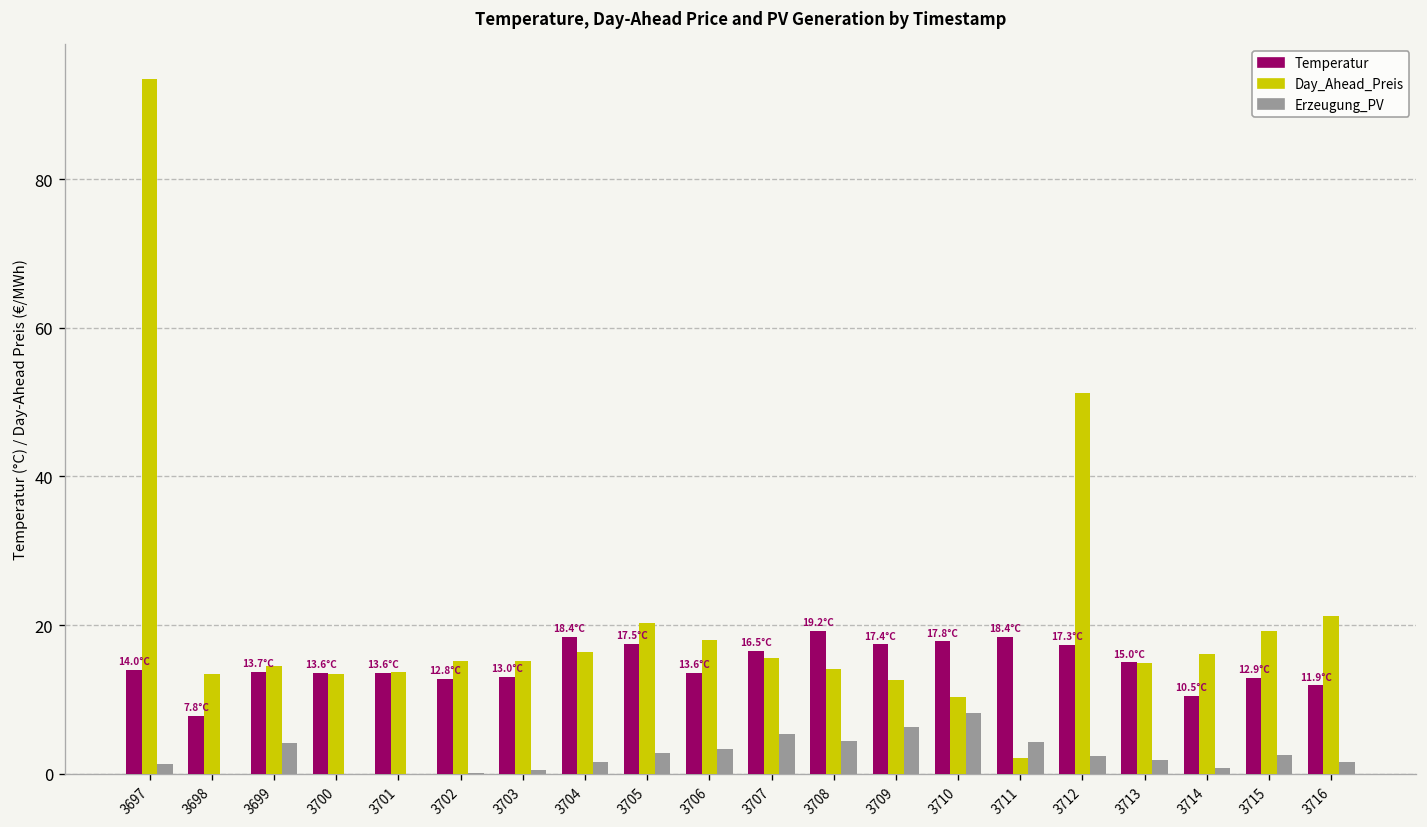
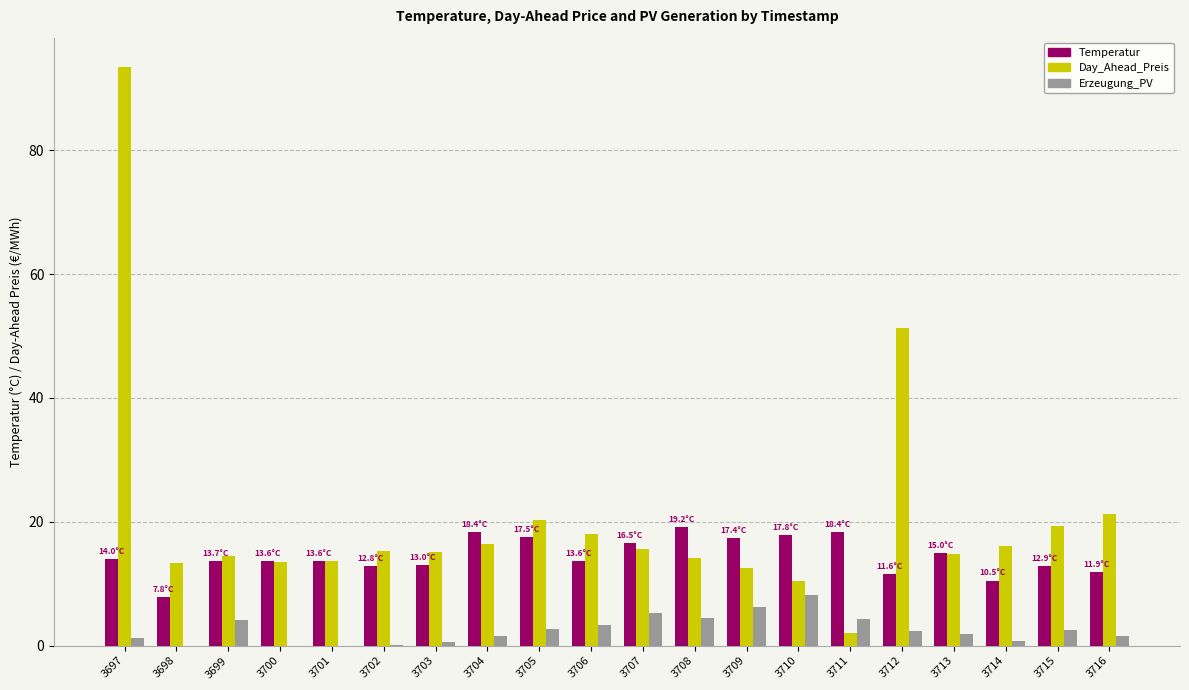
Temperatur, 3712: 17.3°C -> 11.6°C
